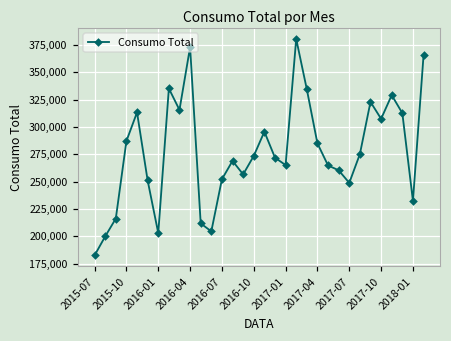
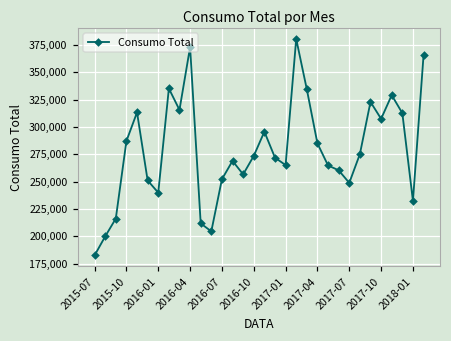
2016-01: 200,000 -> 240,000
